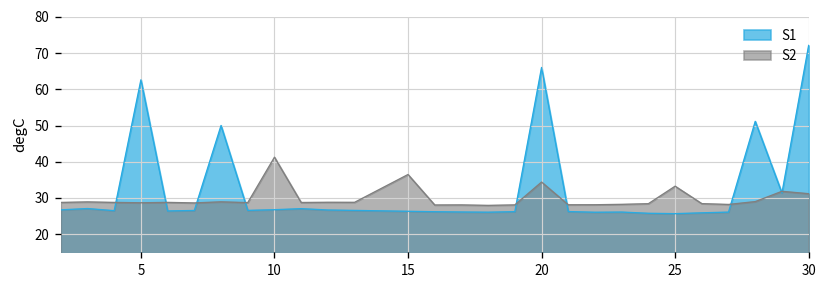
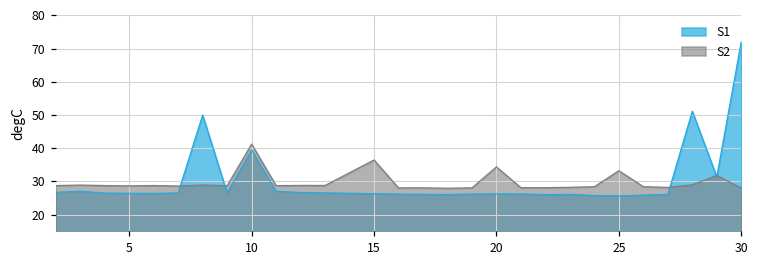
S1, 5: 63 -> 26
S1, 10: 27 -> 39
S1, 20: 66 -> 26
S2, 30: 31 -> 28
